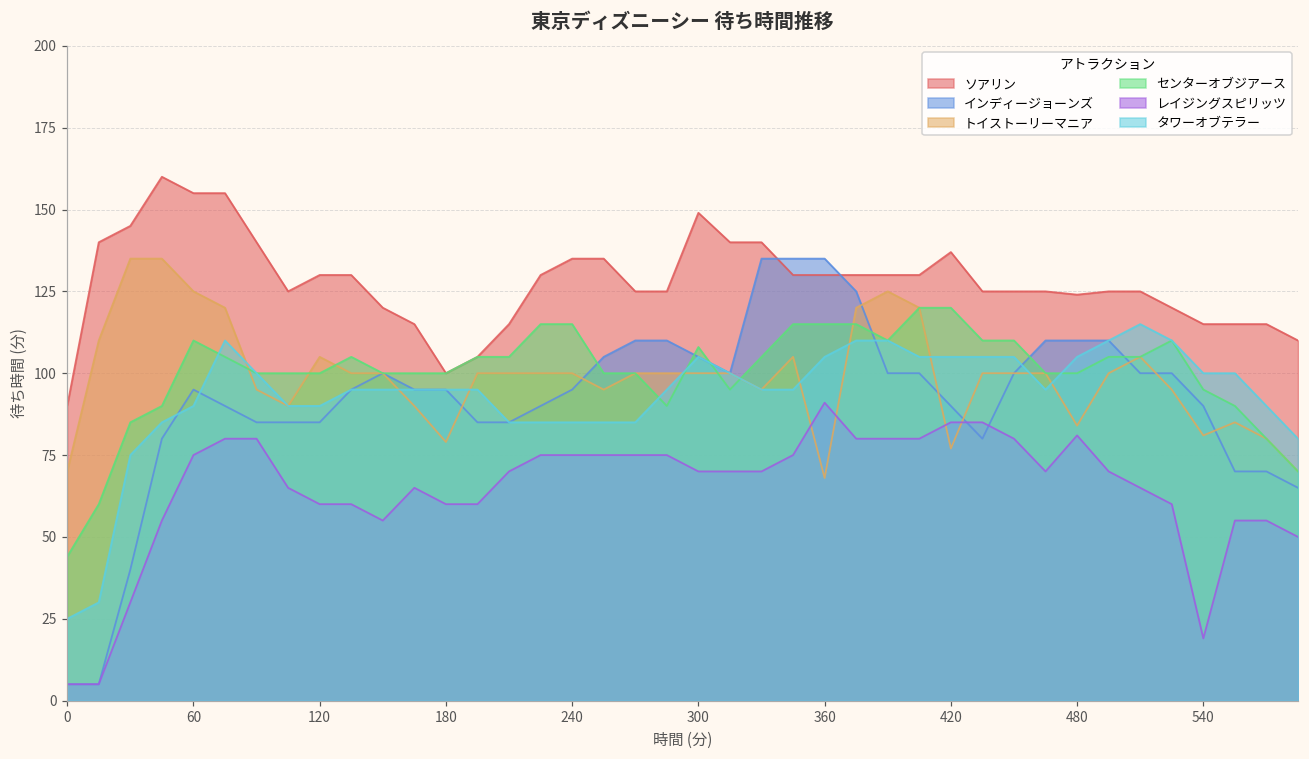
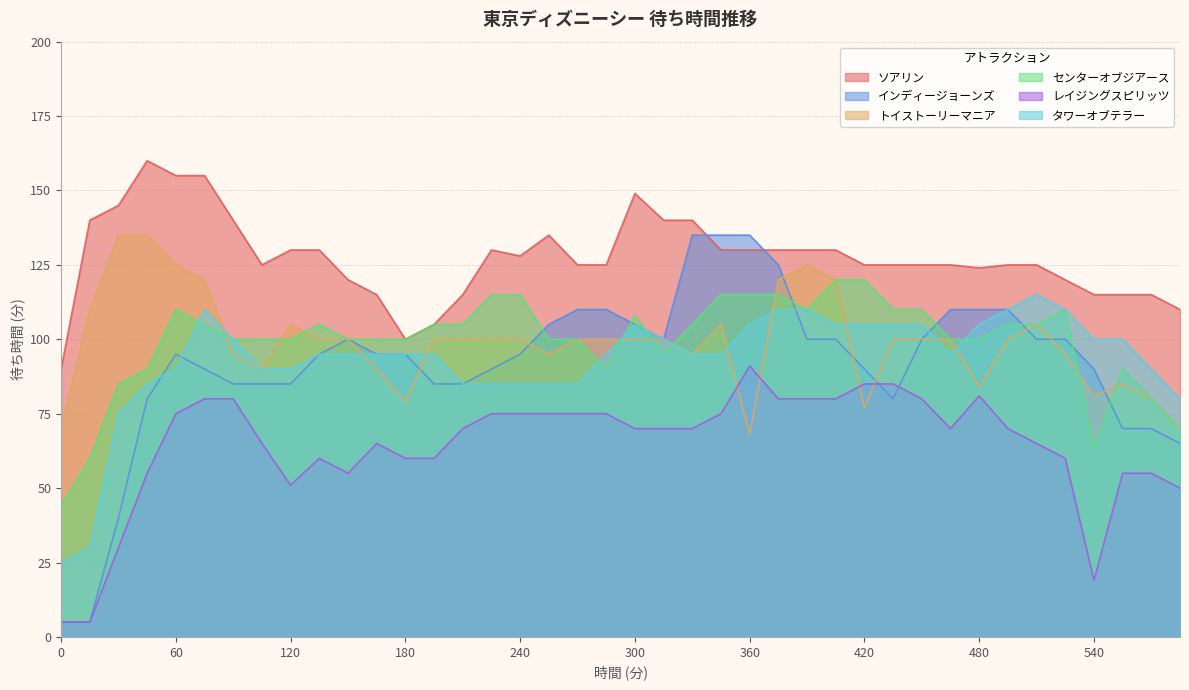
レイジングスピリッツ, 120: 60 -> 51
ソアリン, 240: 135 -> 128
ソアリン, 420: 137 -> 125
センターオブジアース, 540: 95 -> 63
